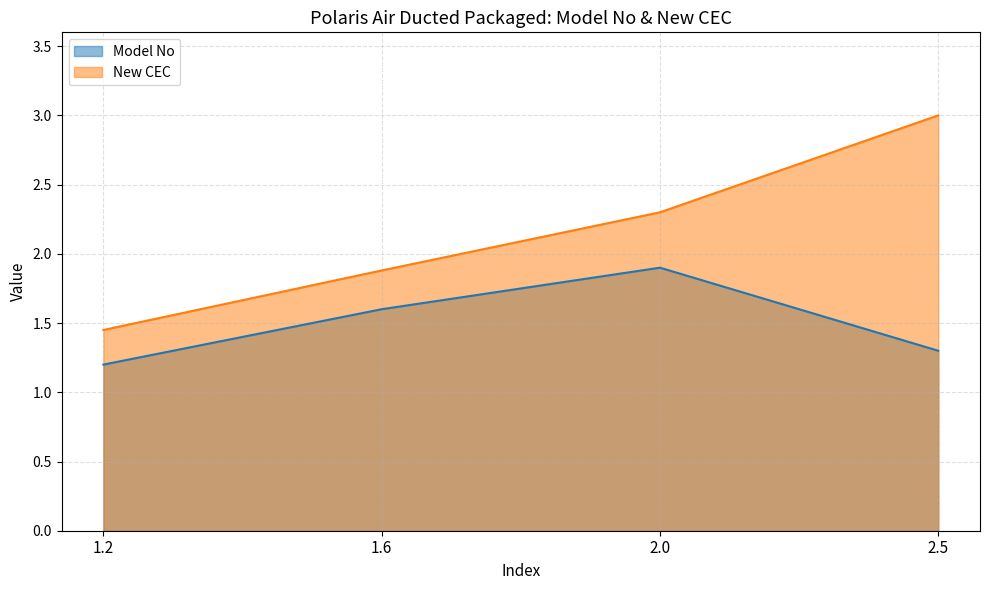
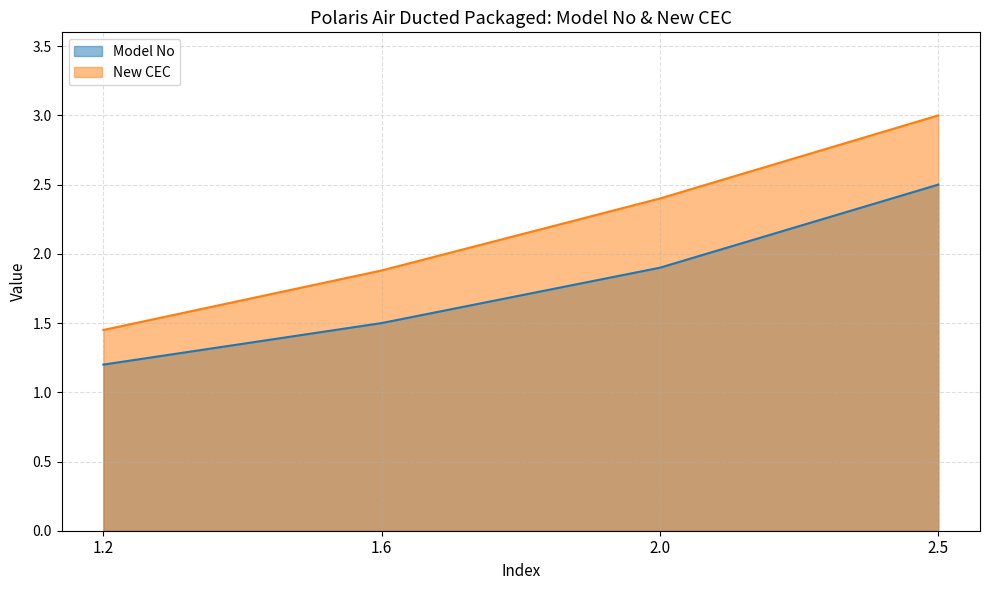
Model No, 1.6: 1.6 -> 1.5
New CEC, 2.0: 2.3 -> 2.4
Model No, 2.5: 1.3 -> 2.5
